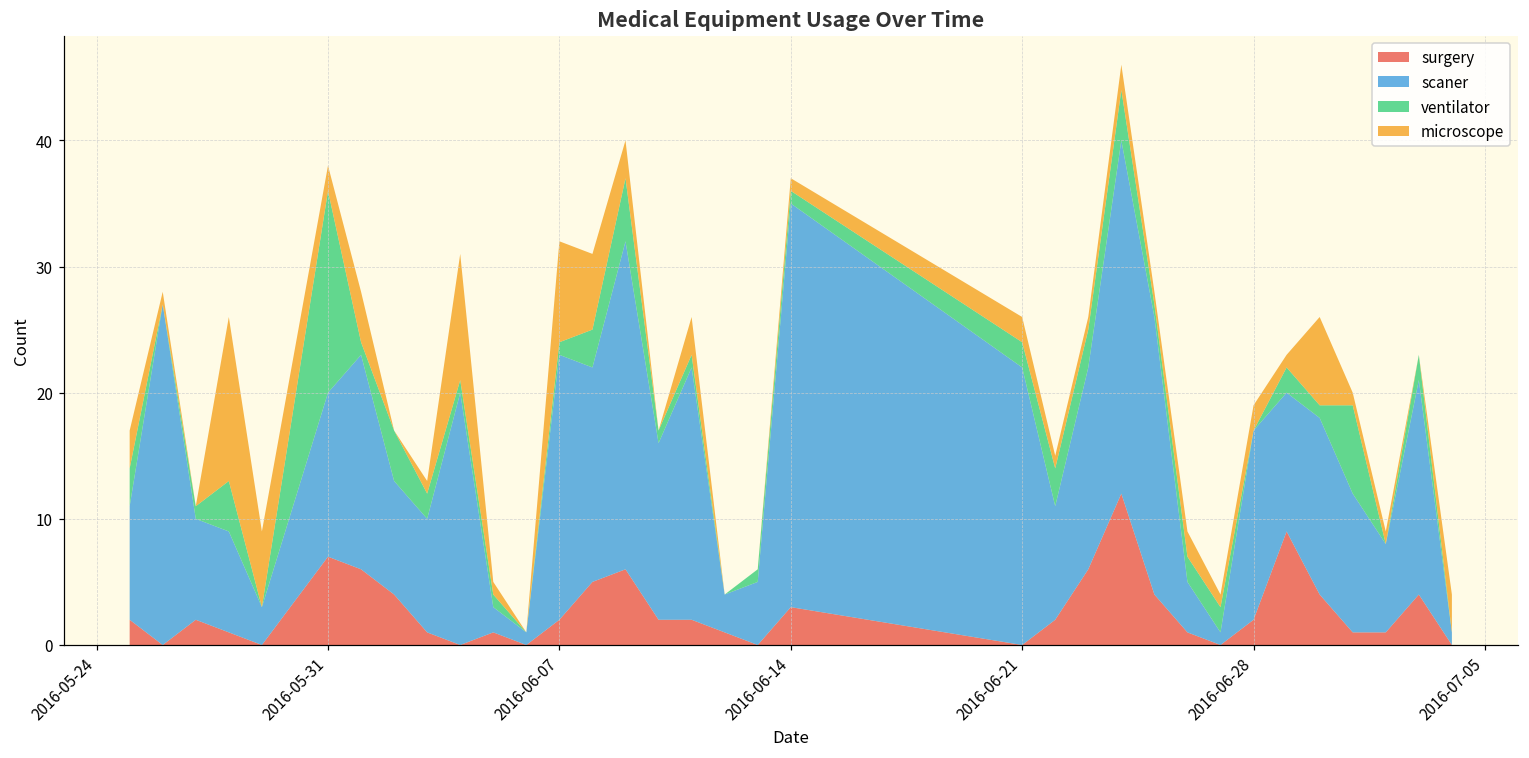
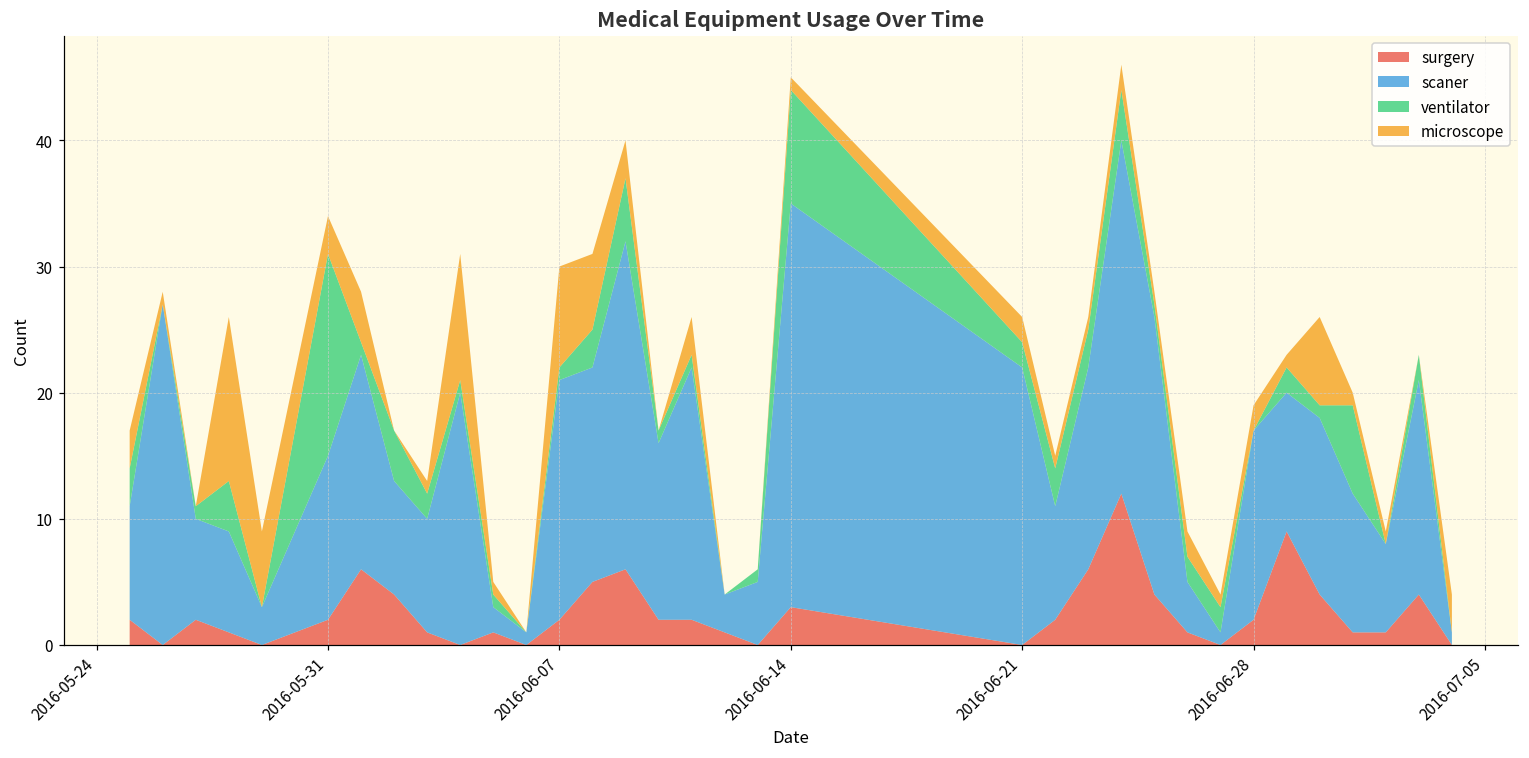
surgery, 2016-05-31: 7 -> 2
microscope, 2016-05-31: 2 -> 3
scaner, 2016-06-07: 21 -> 19
ventilator, 2016-06-14: 1 -> 9
